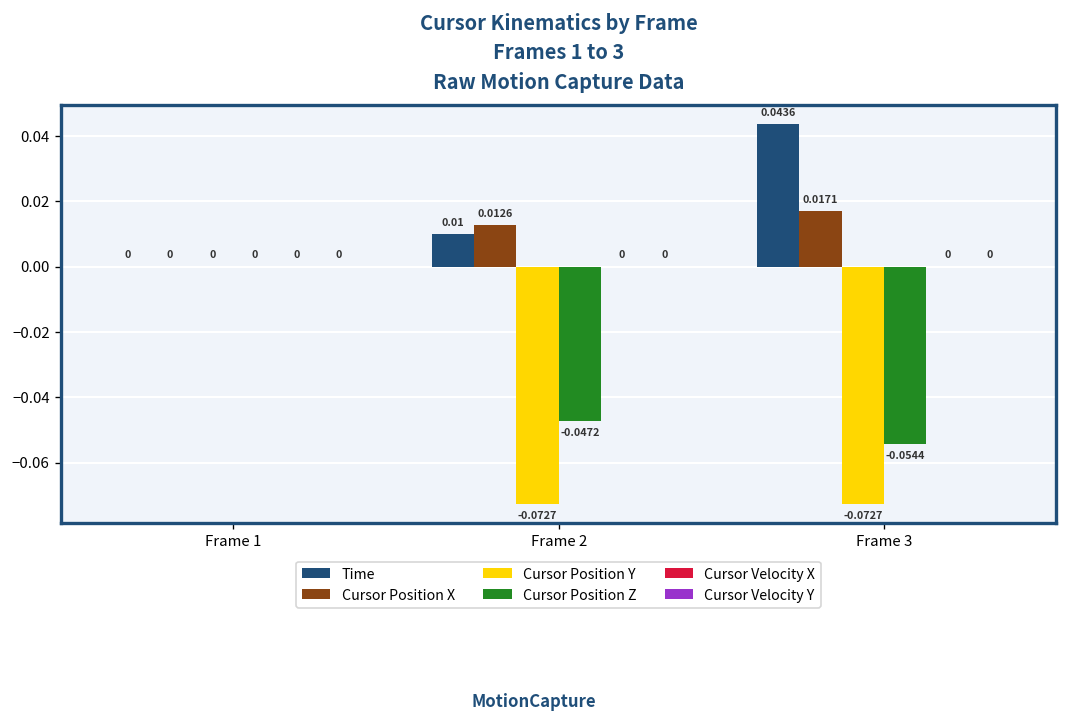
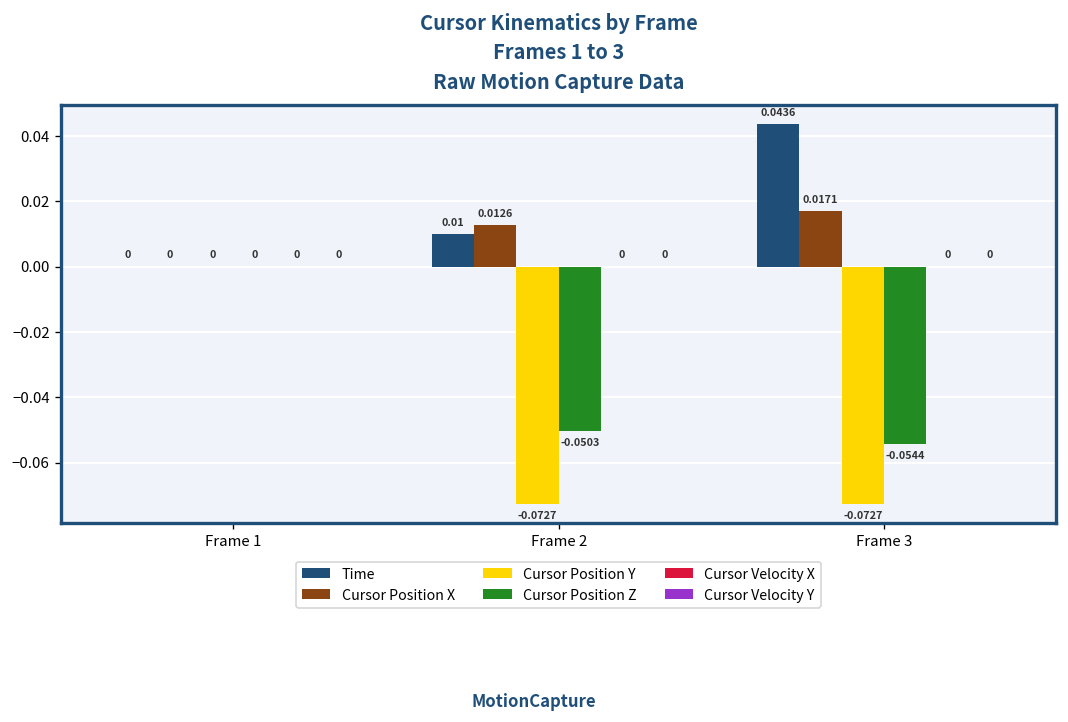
Cursor Position Z, Frame 2: -0.0472 -> -0.0503
